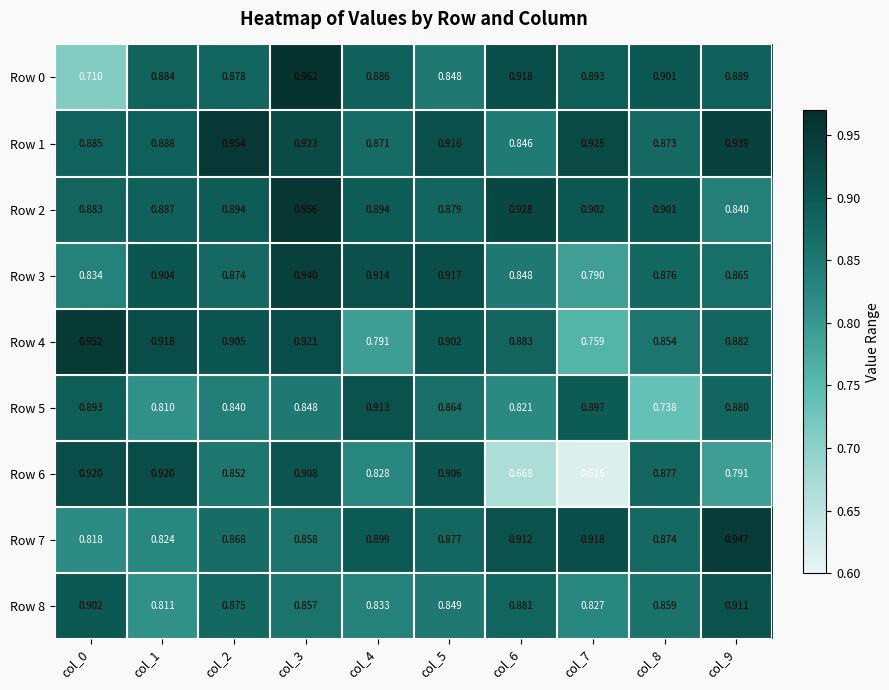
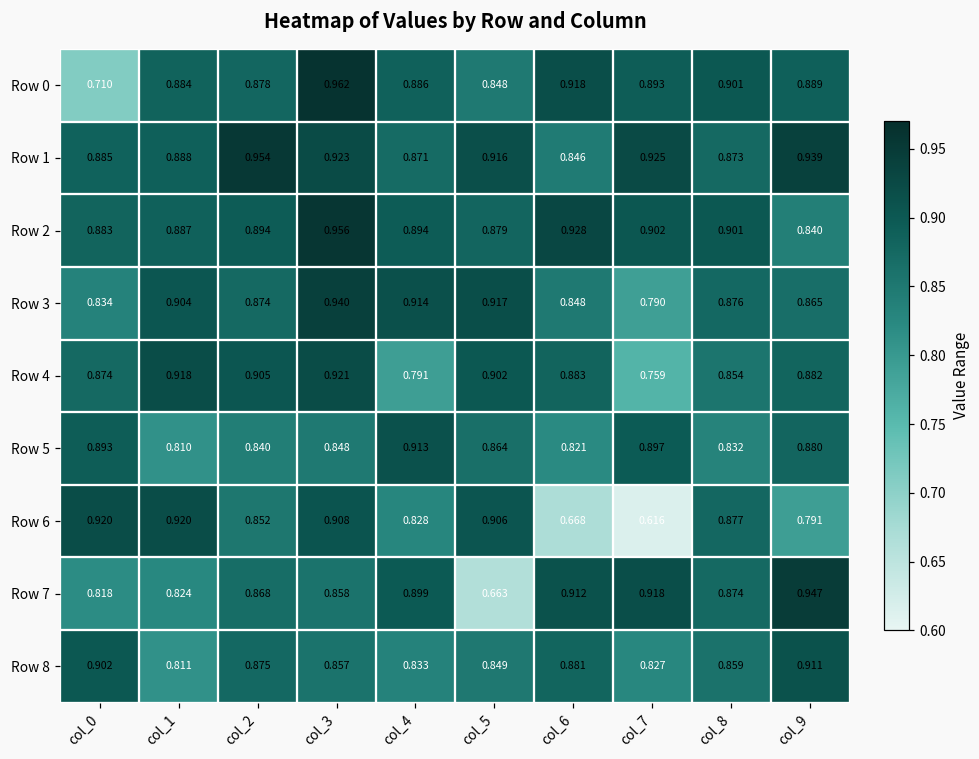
Row 4, col_0: 0.952 -> 0.874
Row 5, col_8: 0.738 -> 0.832
Row 7, col_5: 0.877 -> 0.663
